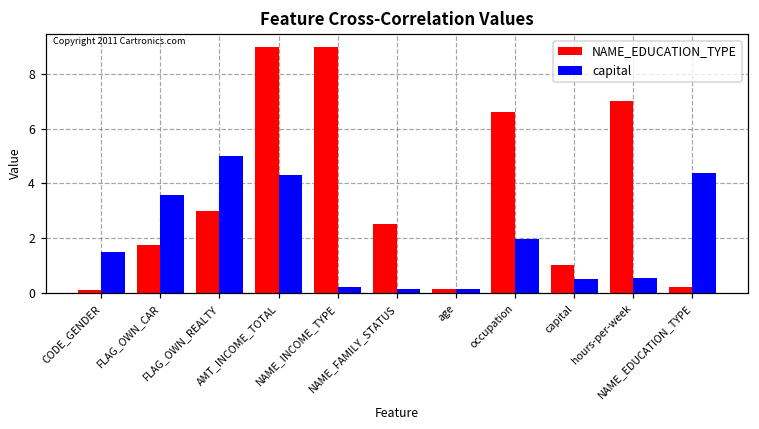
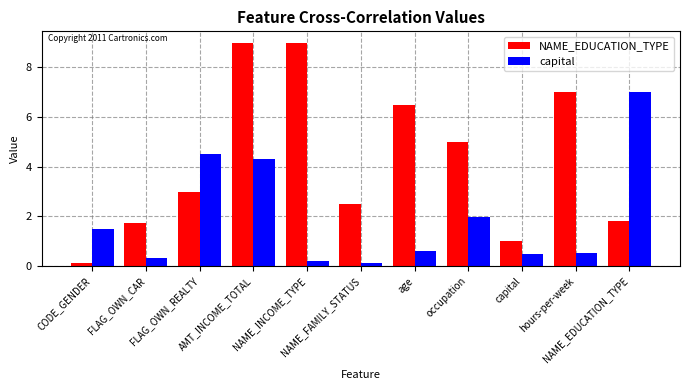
capital, FLAG_OWN_CAR: 3.6 -> 0.3
capital, FLAG_OWN_REALTY: 5.0 -> 4.5
NAME_EDUCATION_TYPE, age: 0.1 -> 6.5
capital, age: 0.1 -> 0.6
NAME_EDUCATION_TYPE, occupation: 6.6 -> 5.0
NAME_EDUCATION_TYPE, NAME_EDUCATION_TYPE: 0.2 -> 1.8
capital, NAME_EDUCATION_TYPE: 4.4 -> 7.0
